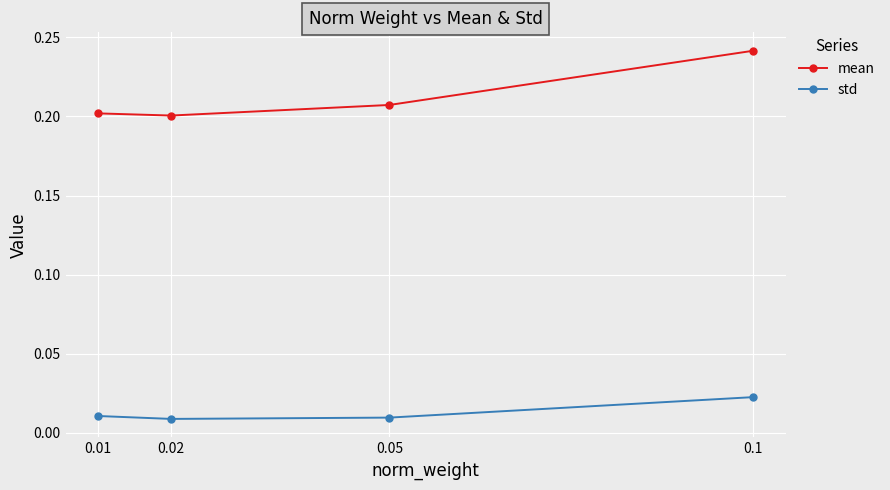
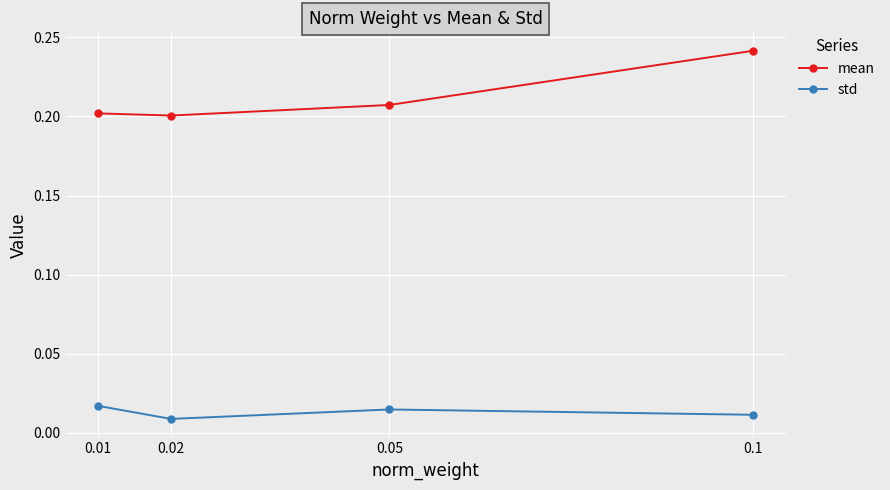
std, 0.01: 0.010 -> 0.017
std, 0.05: 0.009 -> 0.015
std, 0.1: 0.022 -> 0.011
